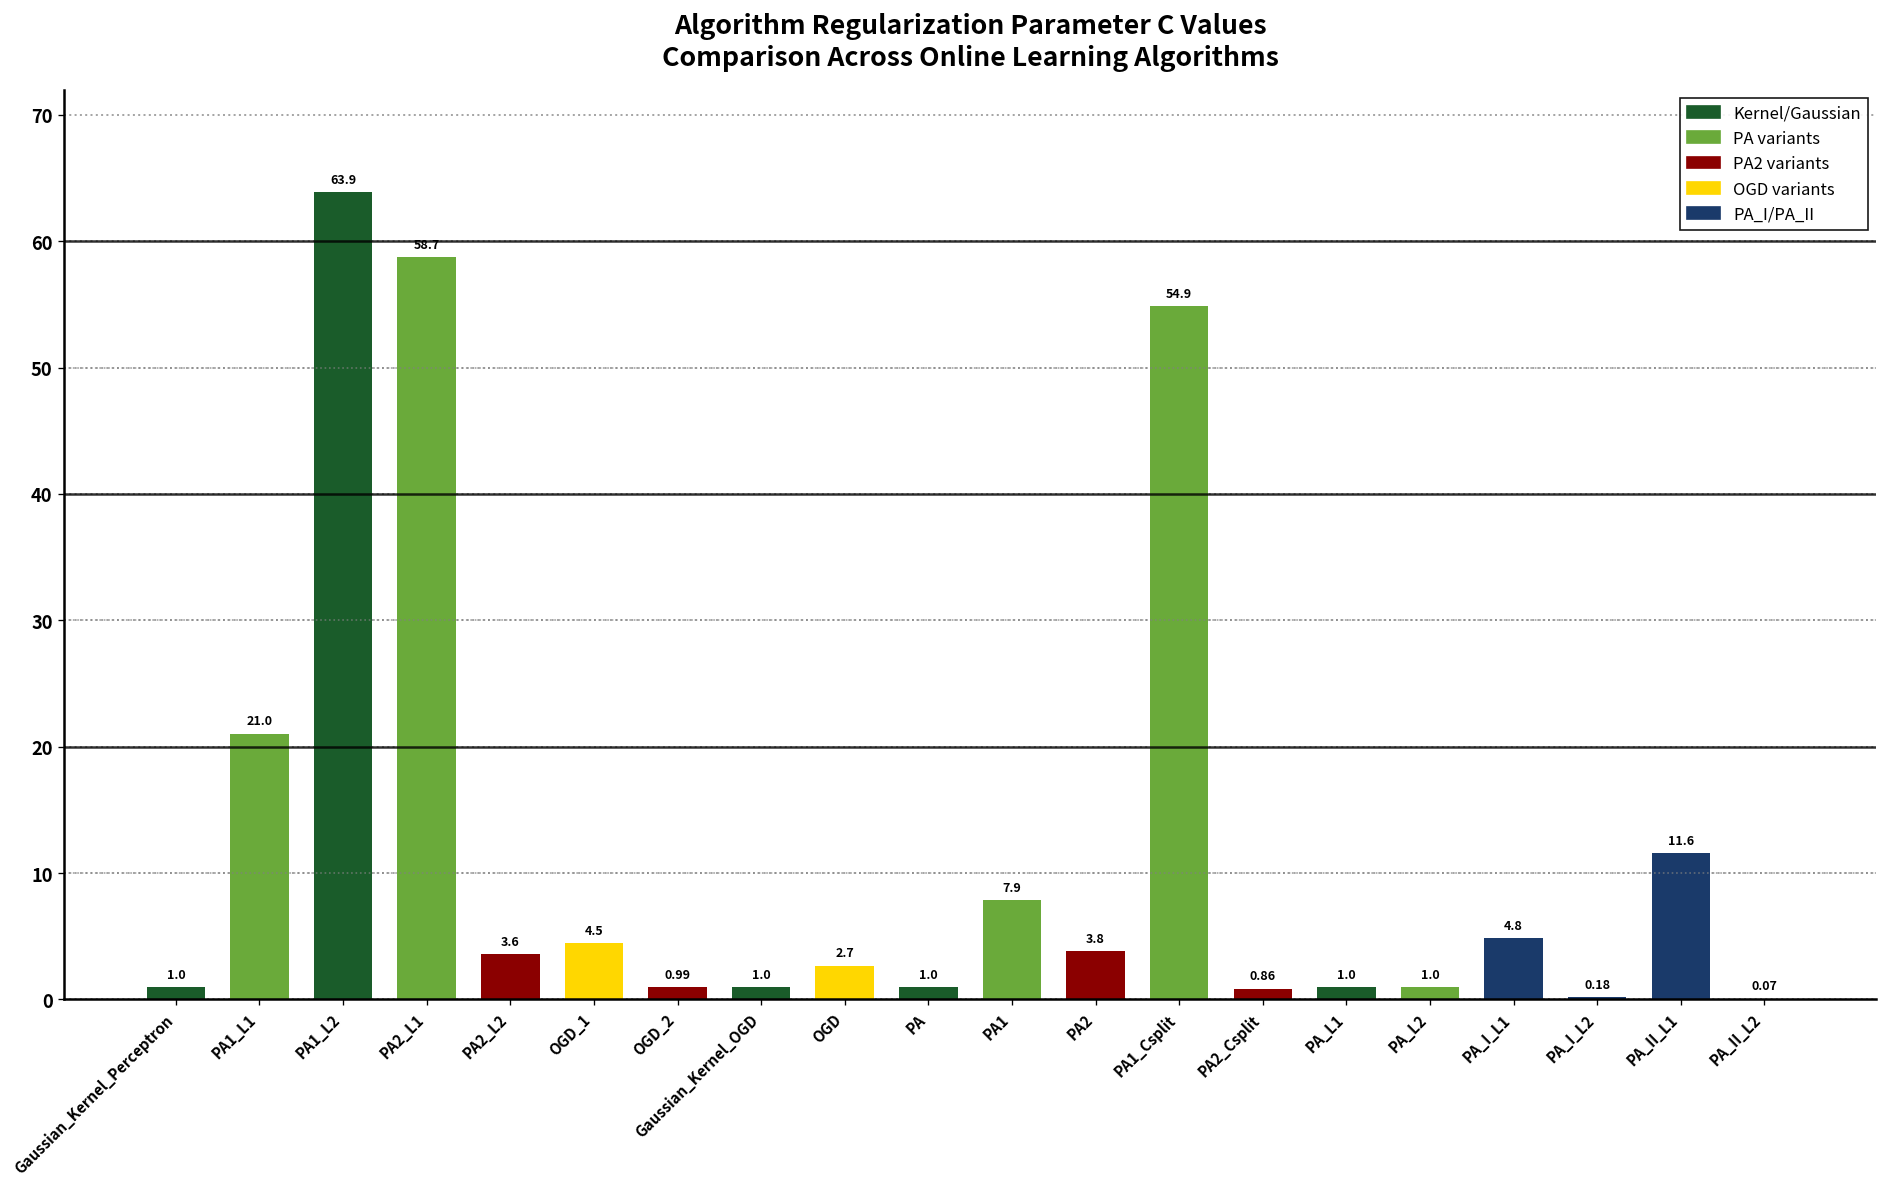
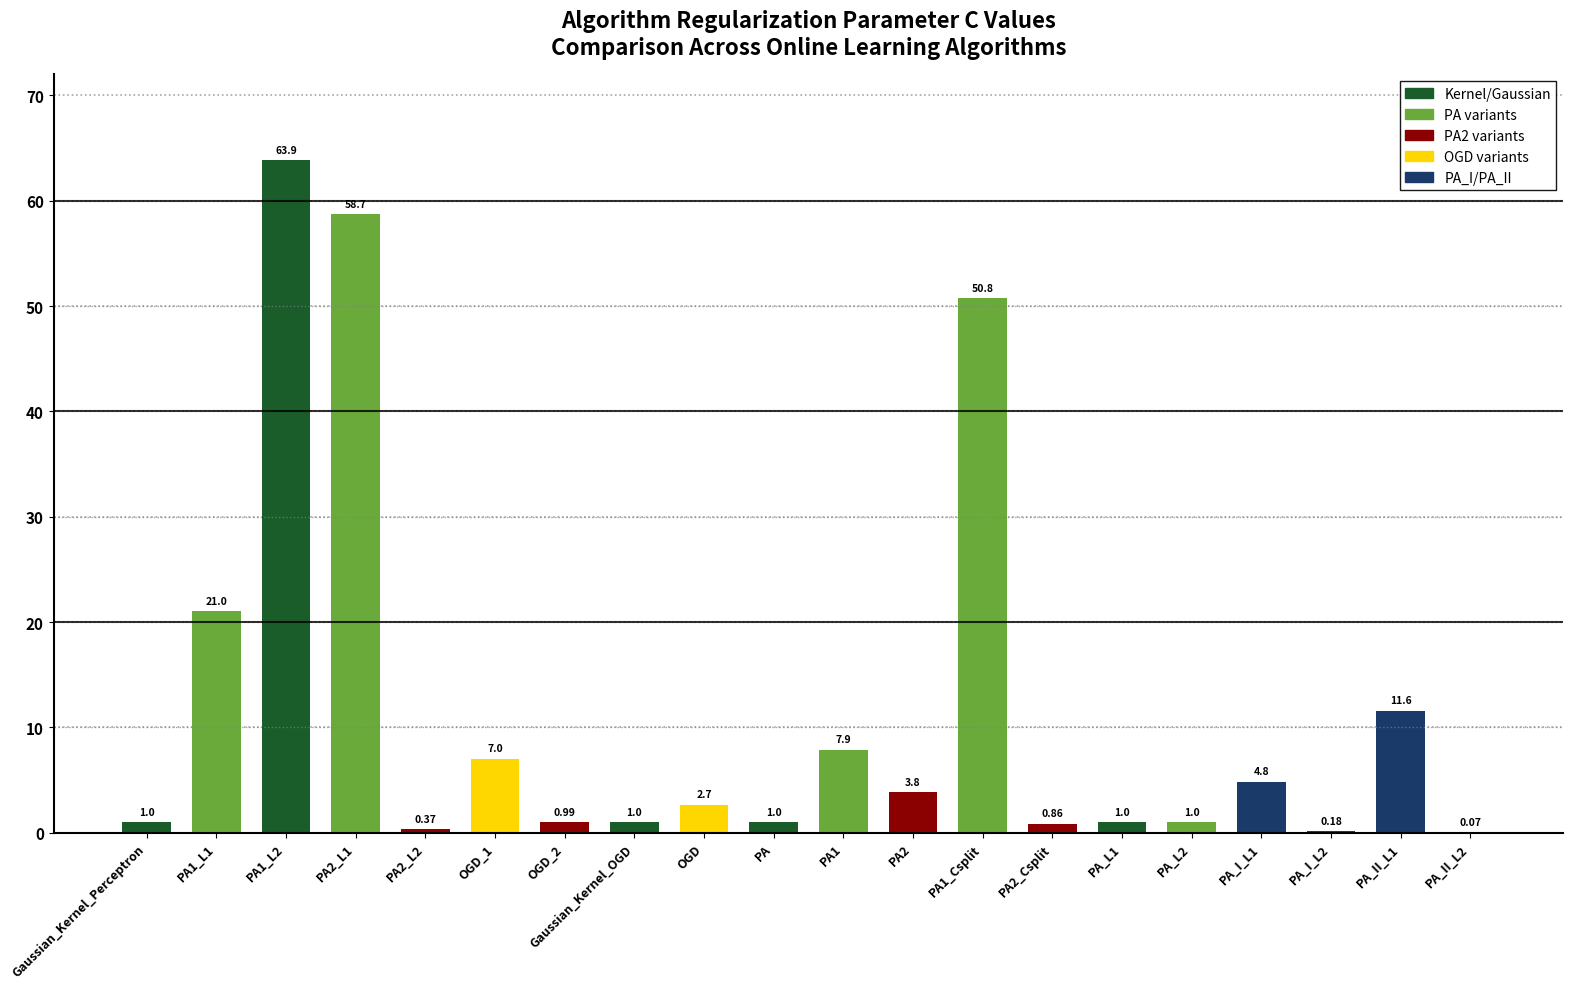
PA2_L2: 3.6 -> 0.37
OGD_1: 4.5 -> 7.0
PA1_Csplit: 54.9 -> 50.8
